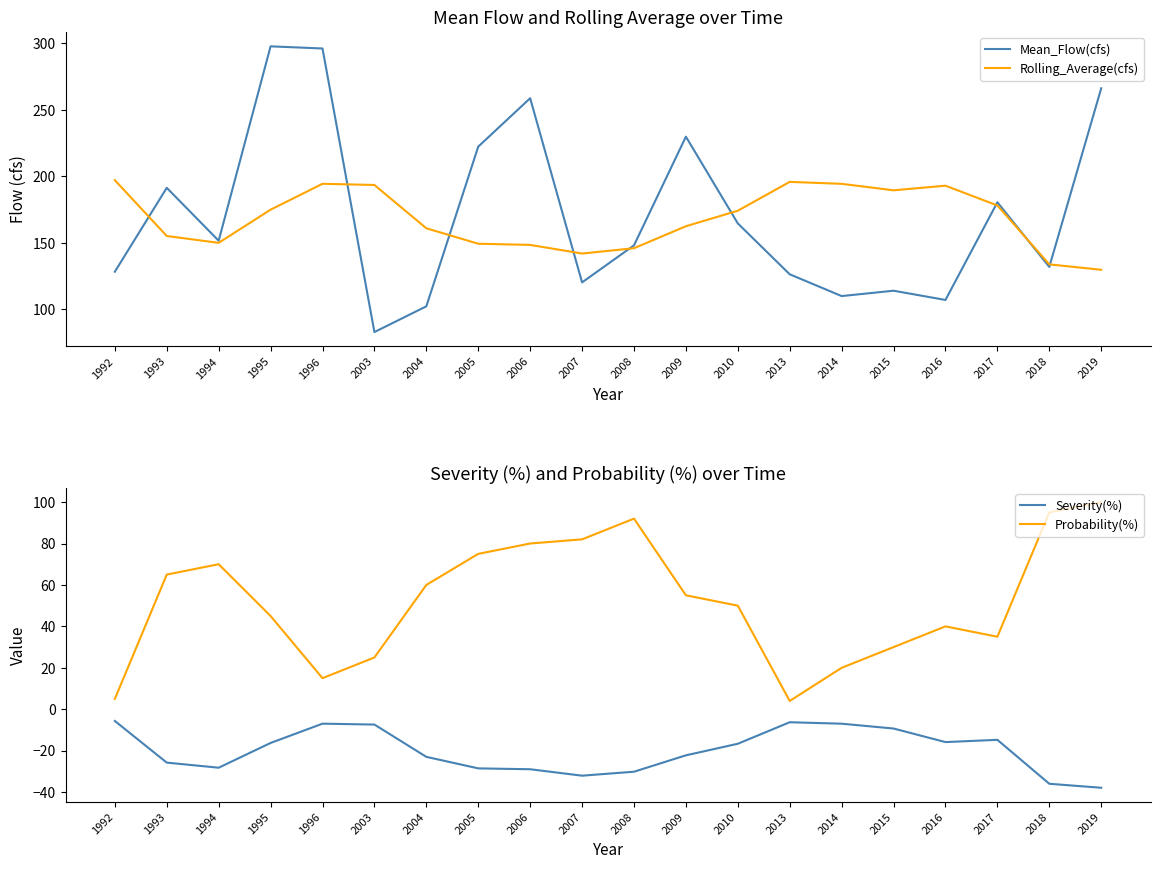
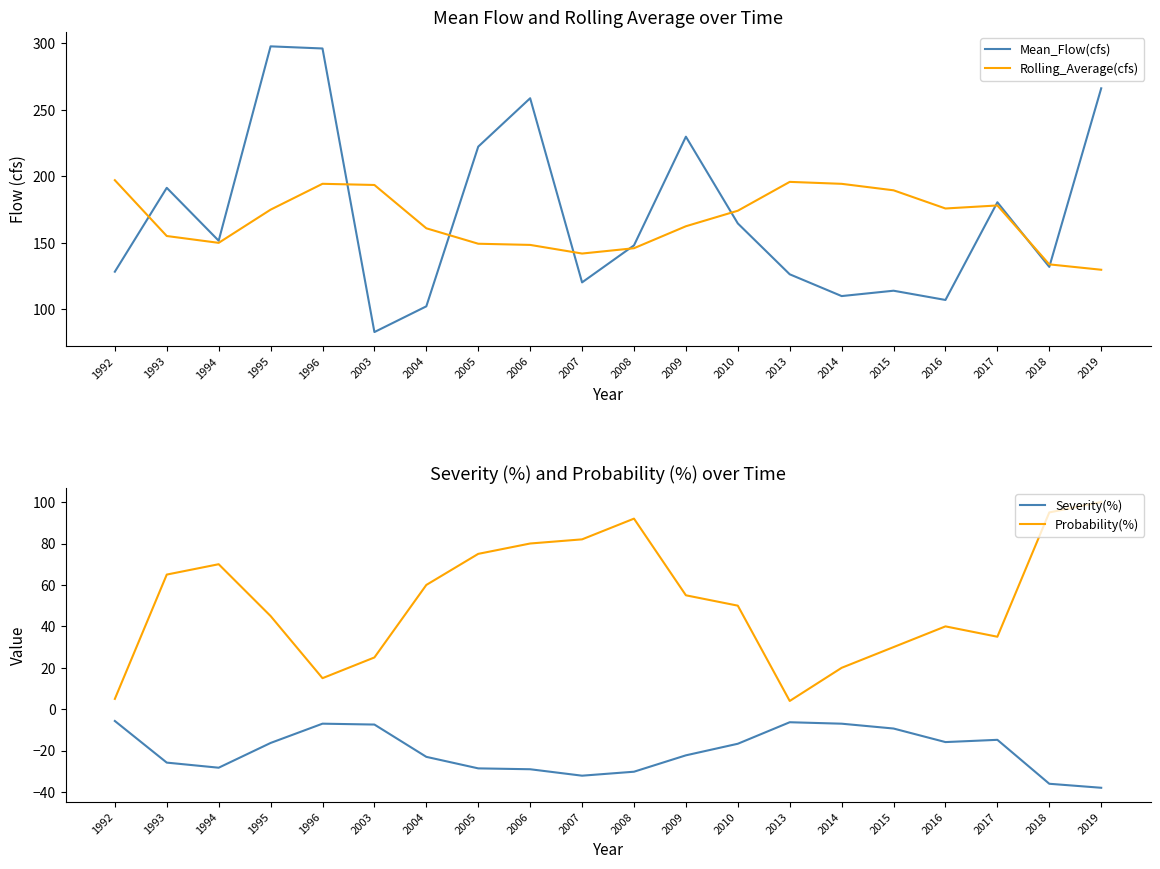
Mean Flow and Rolling Average over Time, Rolling_Average(cfs), 2016: 193 -> 176
